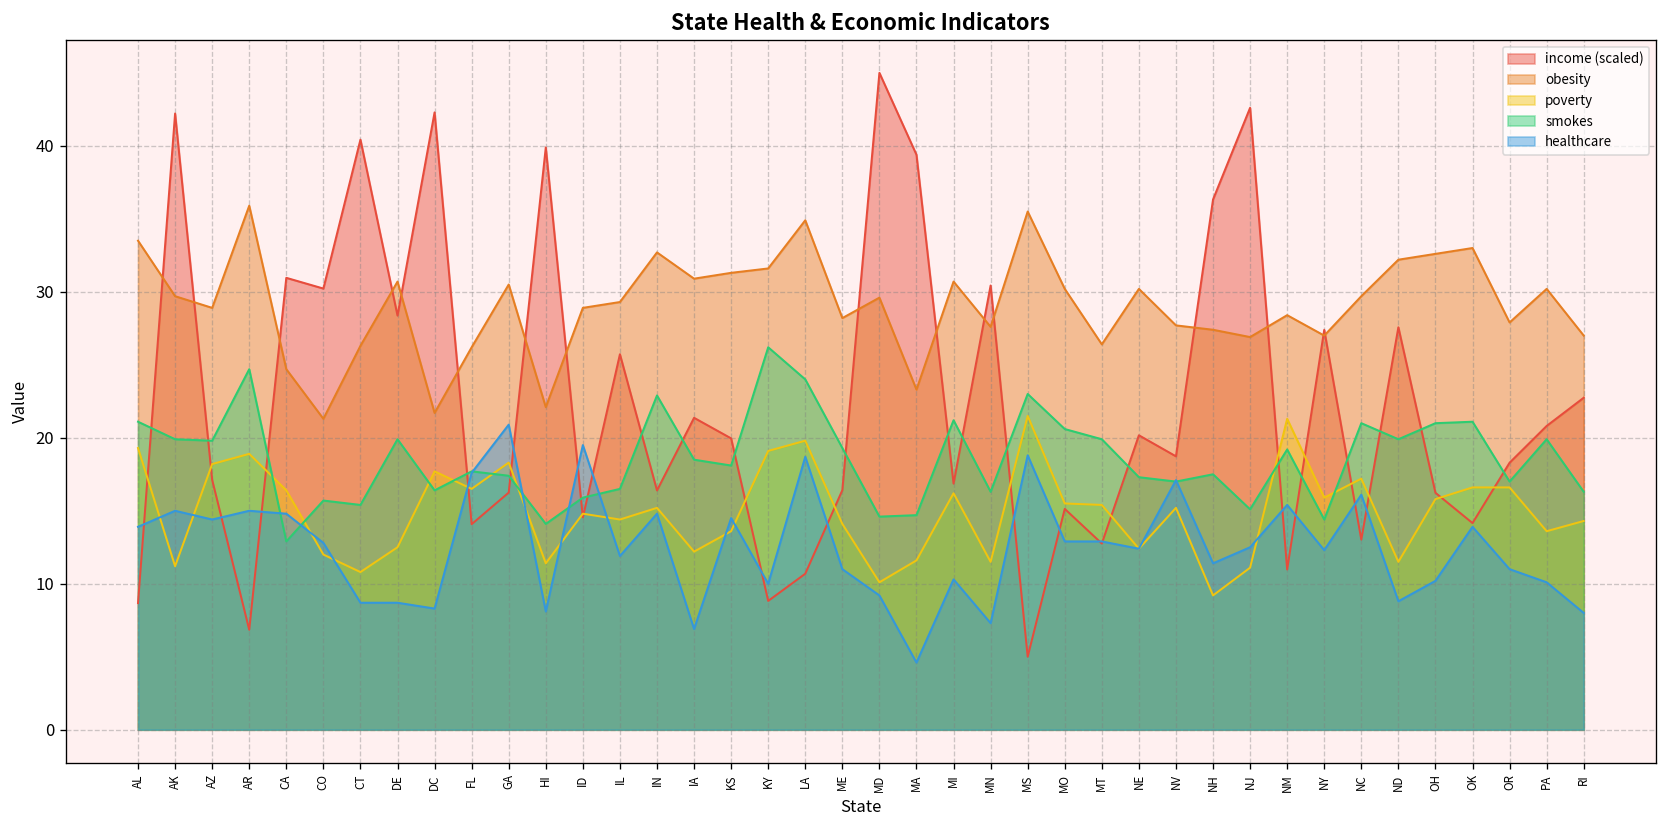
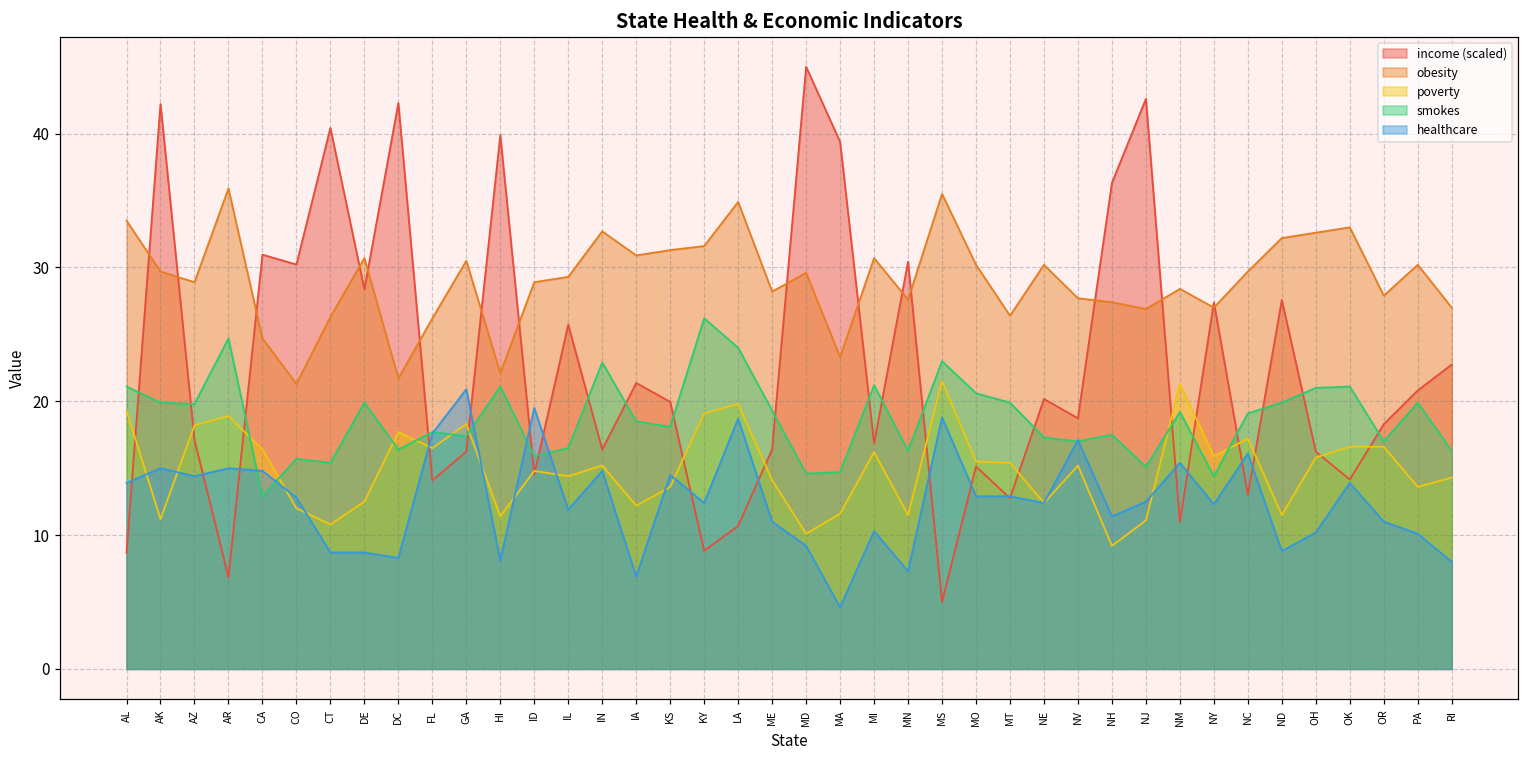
smokes, HI: 14.1 -> 21.1
healthcare, KY: 10.0 -> 12.4
smokes, NC: 21.0 -> 19.1
